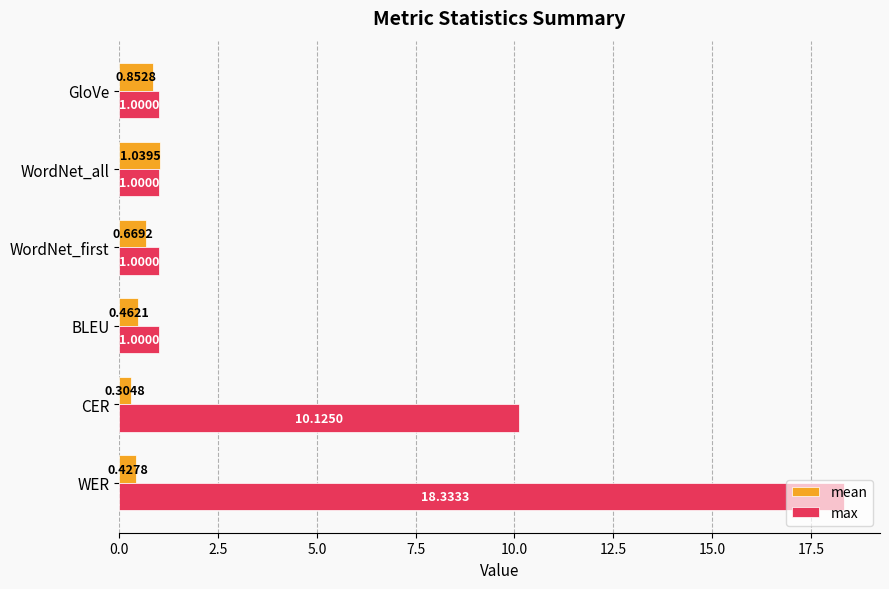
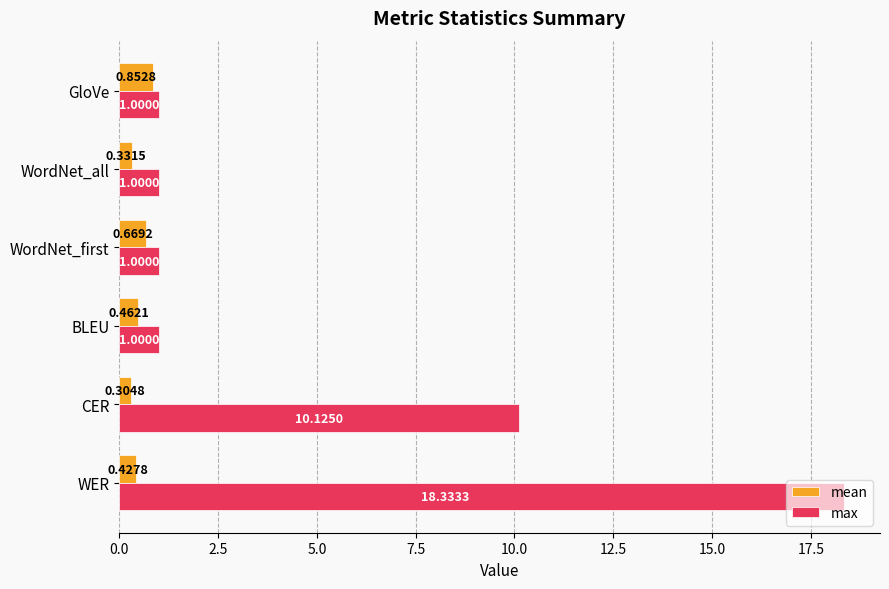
mean, WordNet_all: 1.0395 -> 0.3315
